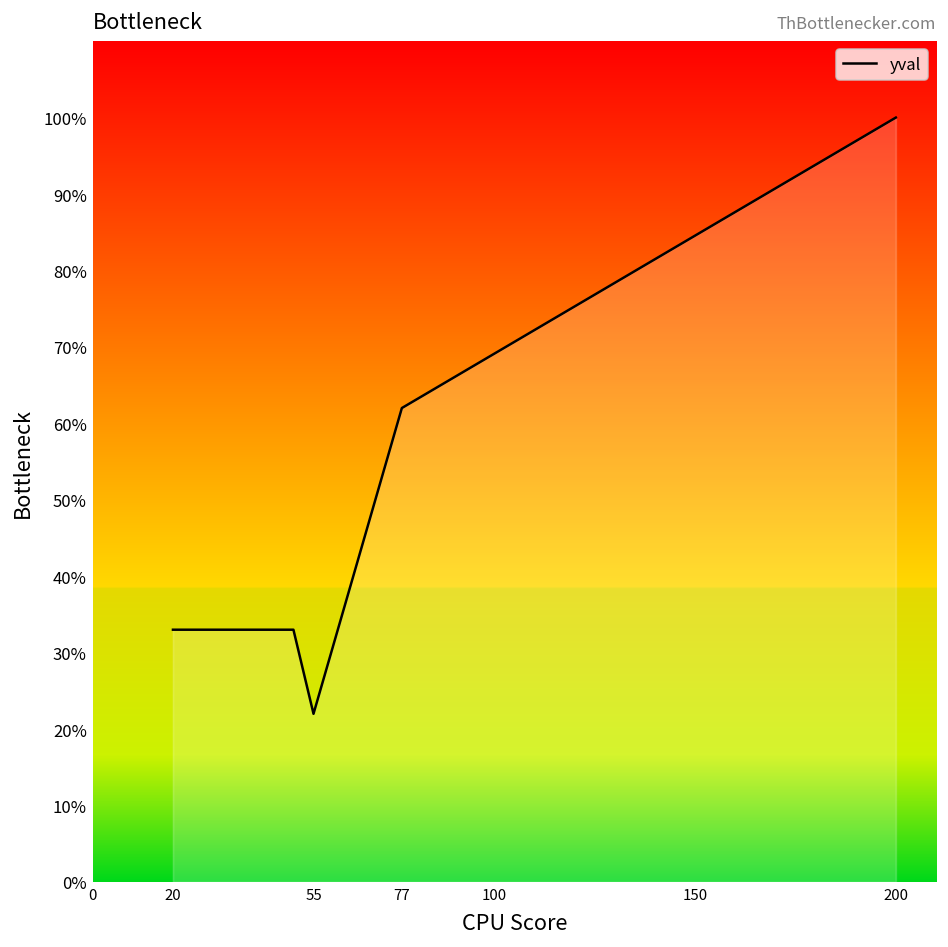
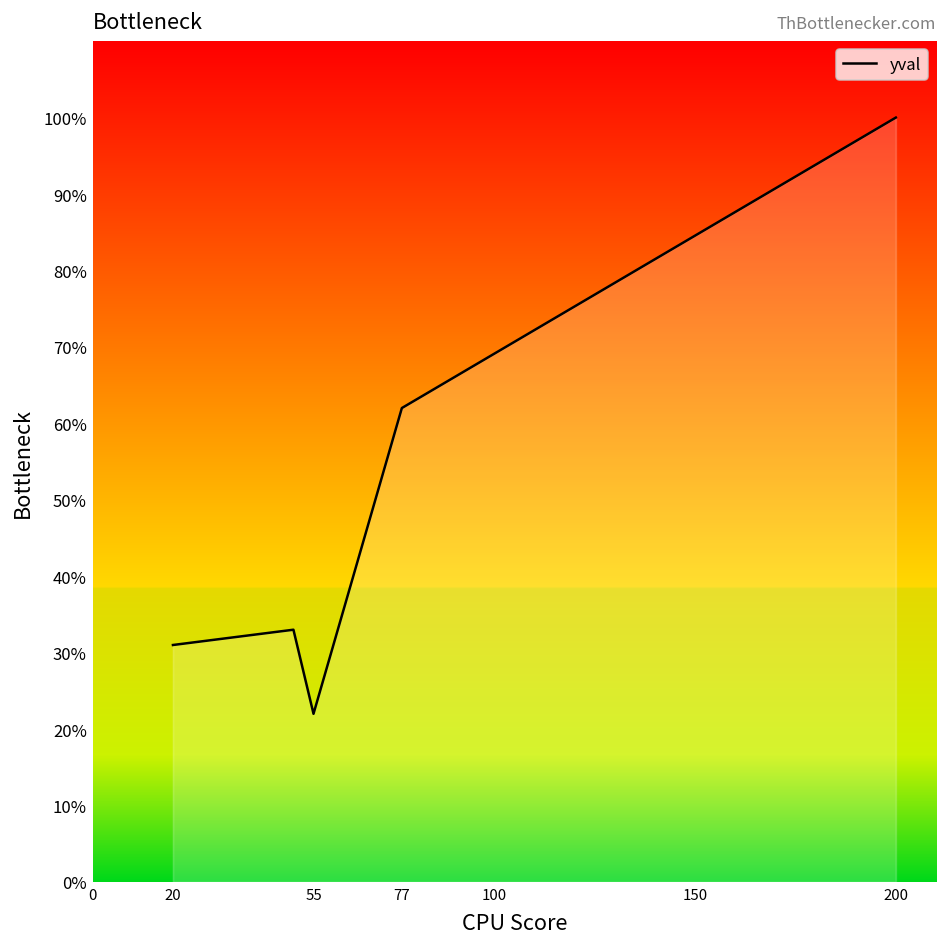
20: 33% -> 31%
